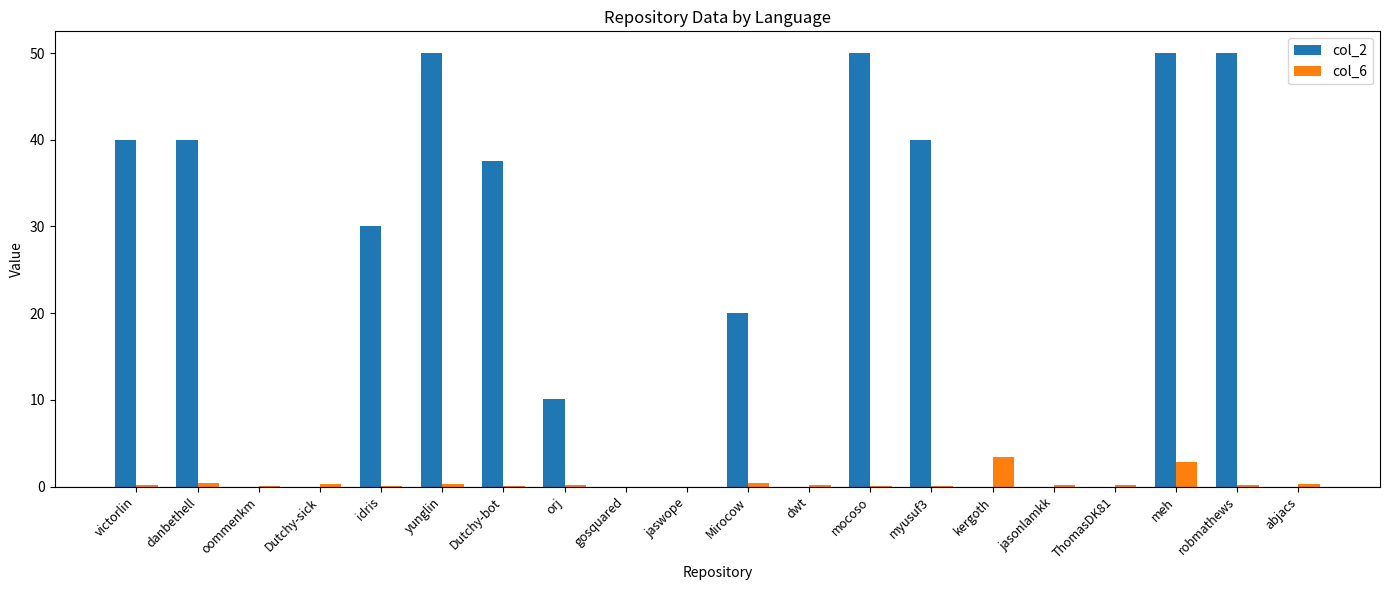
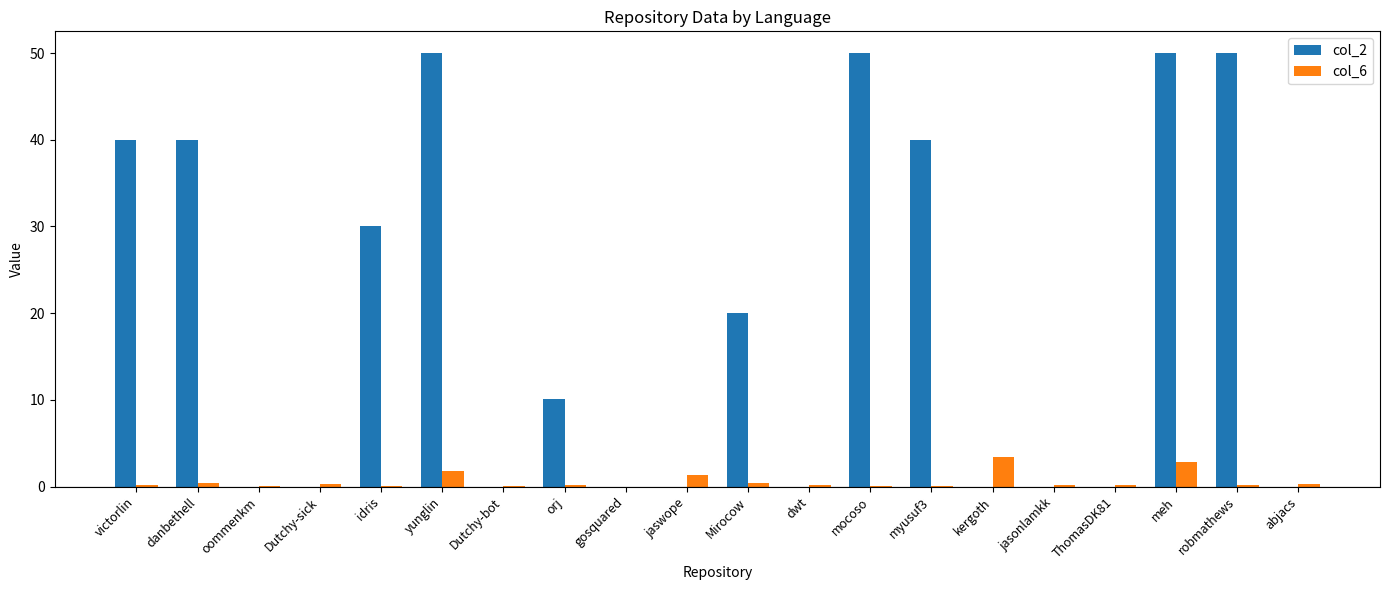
col_6, yunglin: 0 -> 2
col_2, Dutchy-bot: 38 -> 0
col_6, jaswope: 0 -> 1
